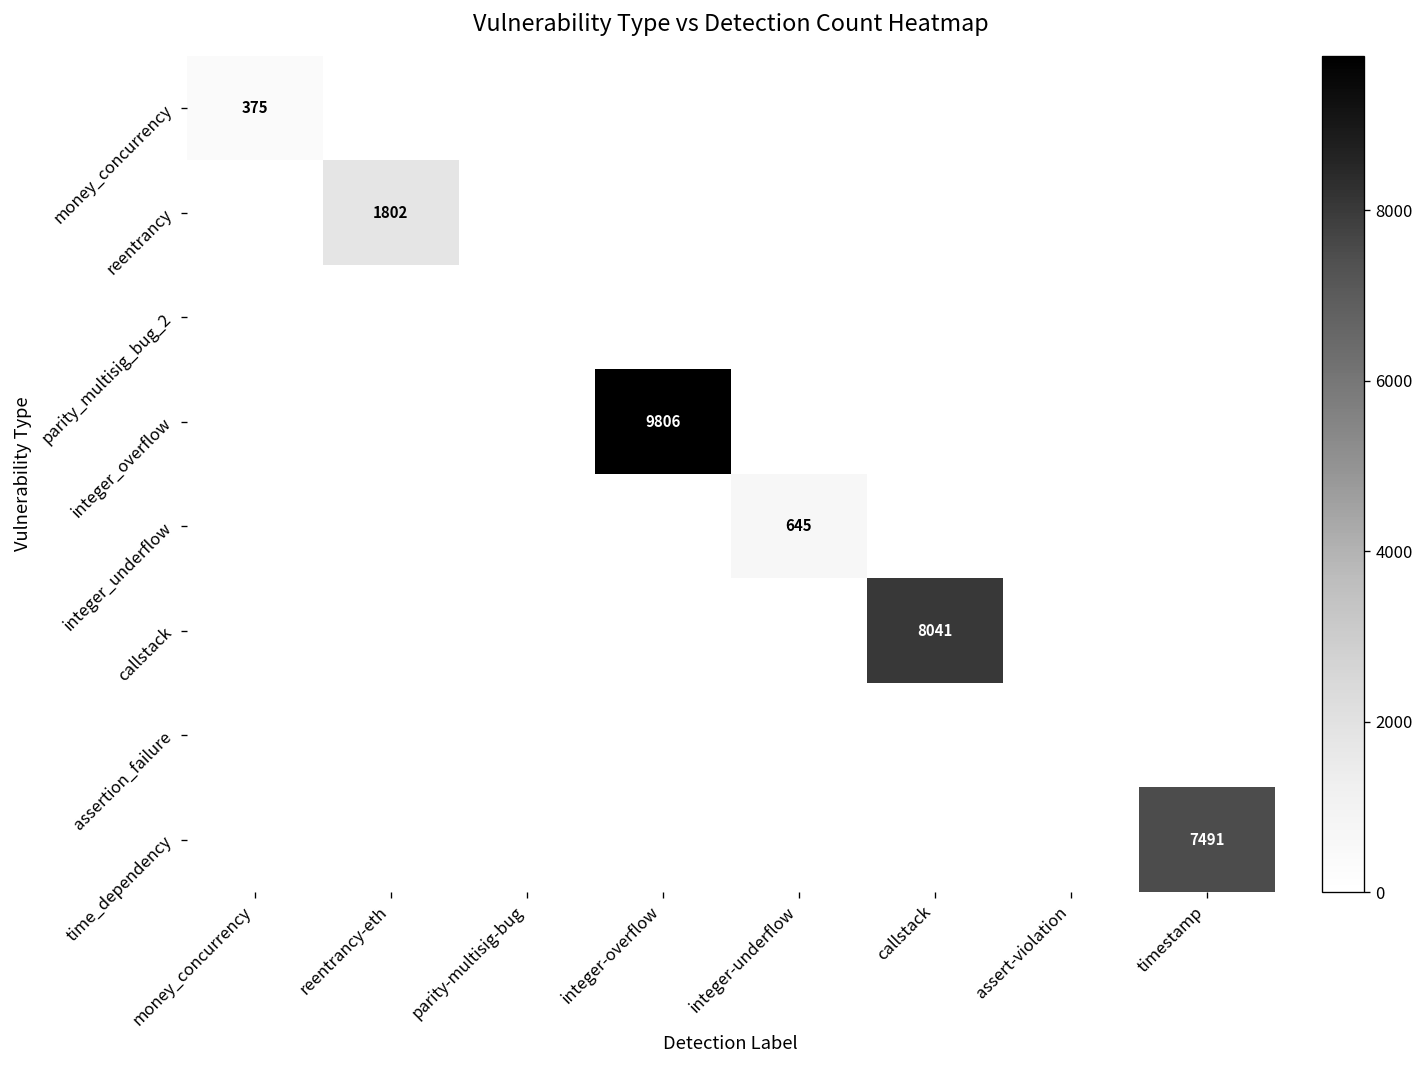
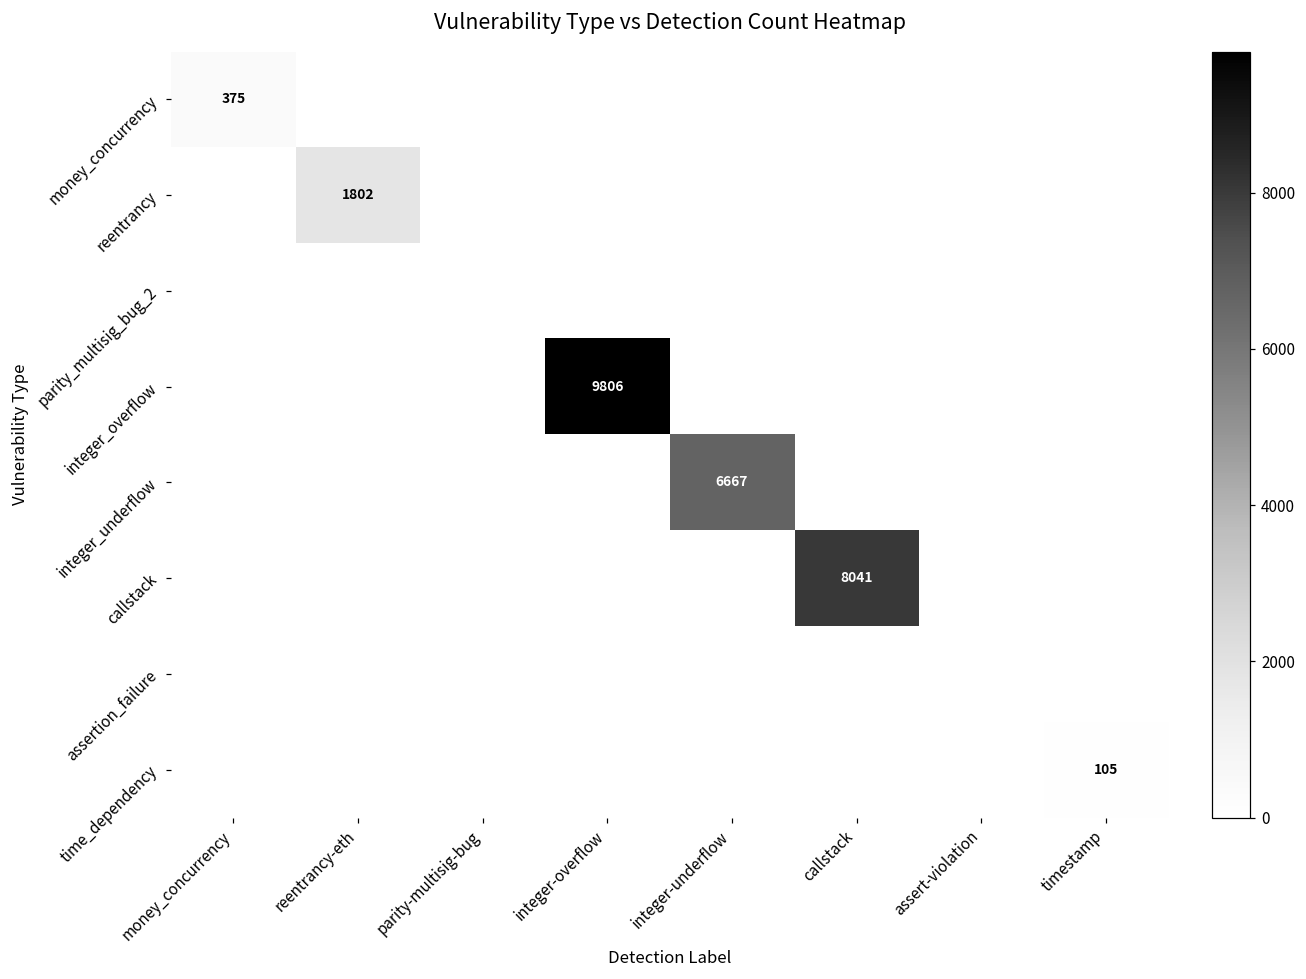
integer_underflow, integer-underflow: 645 -> 6667
time_dependency, timestamp: 7491 -> 105
